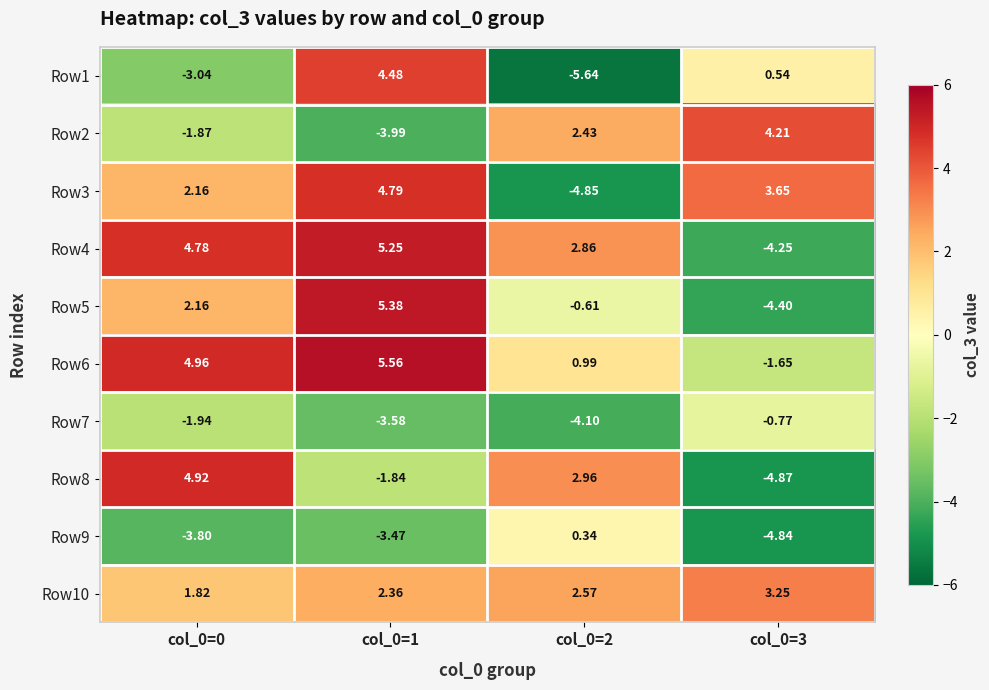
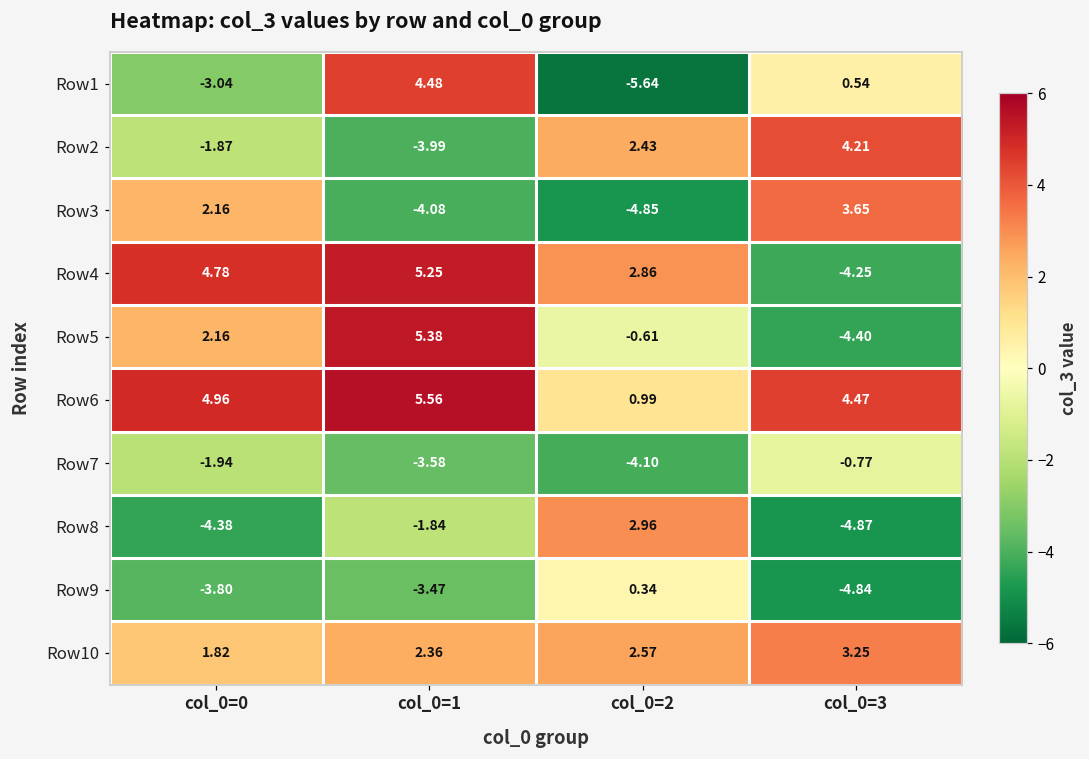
Row3, col_0=1: 4.79 -> -4.08
Row6, col_0=3: -1.65 -> 4.47
Row8, col_0=0: 4.92 -> -4.38
